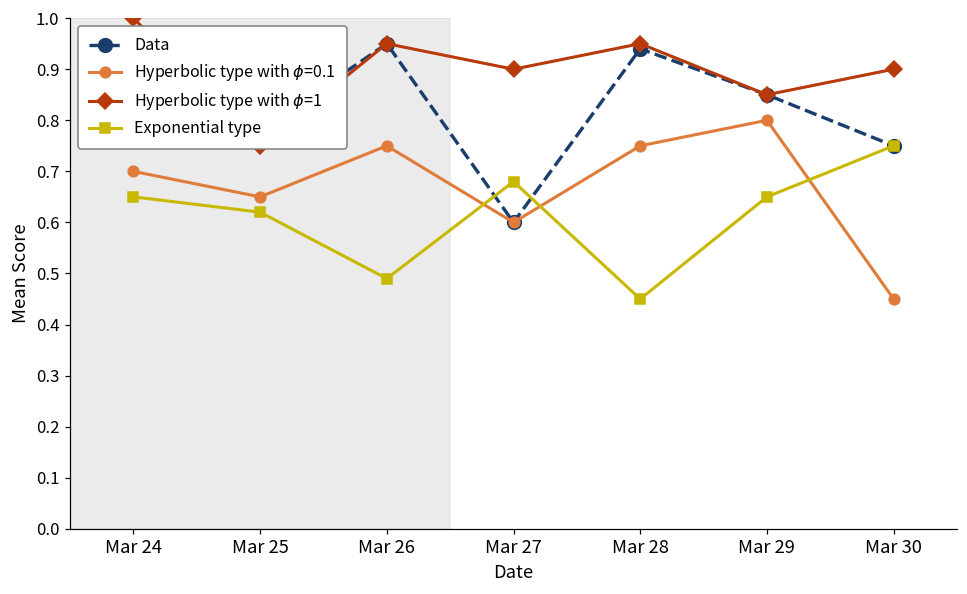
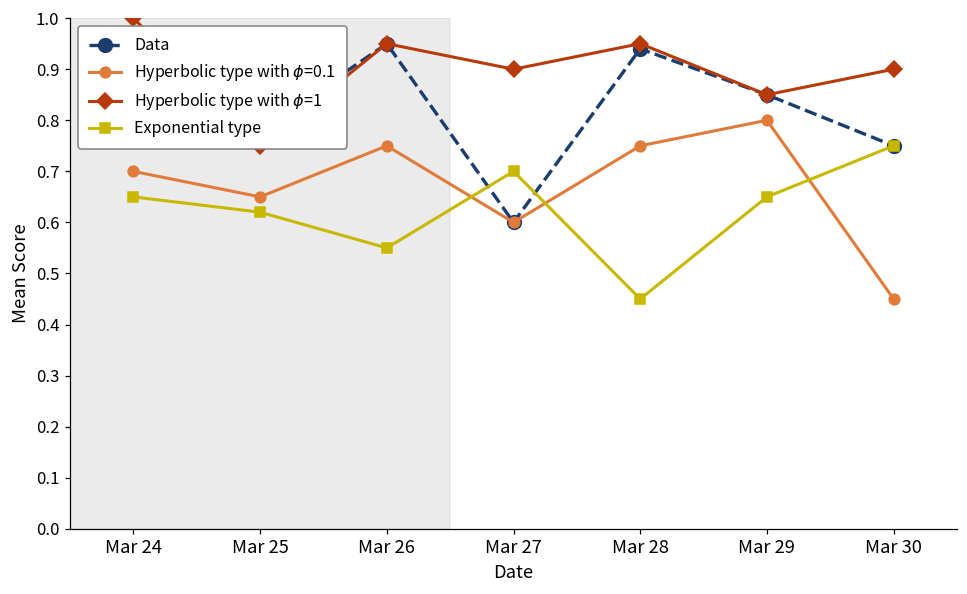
Exponential type, Mar 26: 0.49 -> 0.55
Exponential type, Mar 27: 0.68 -> 0.70
